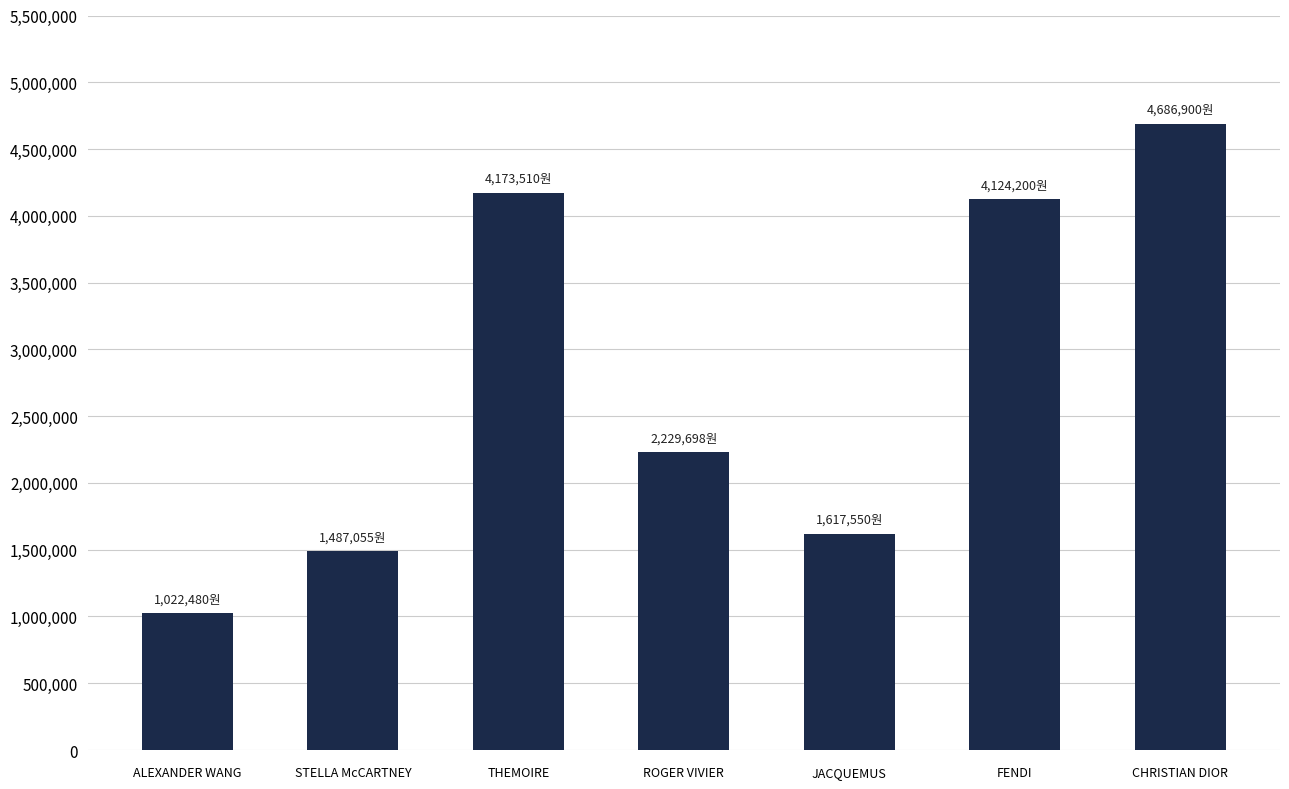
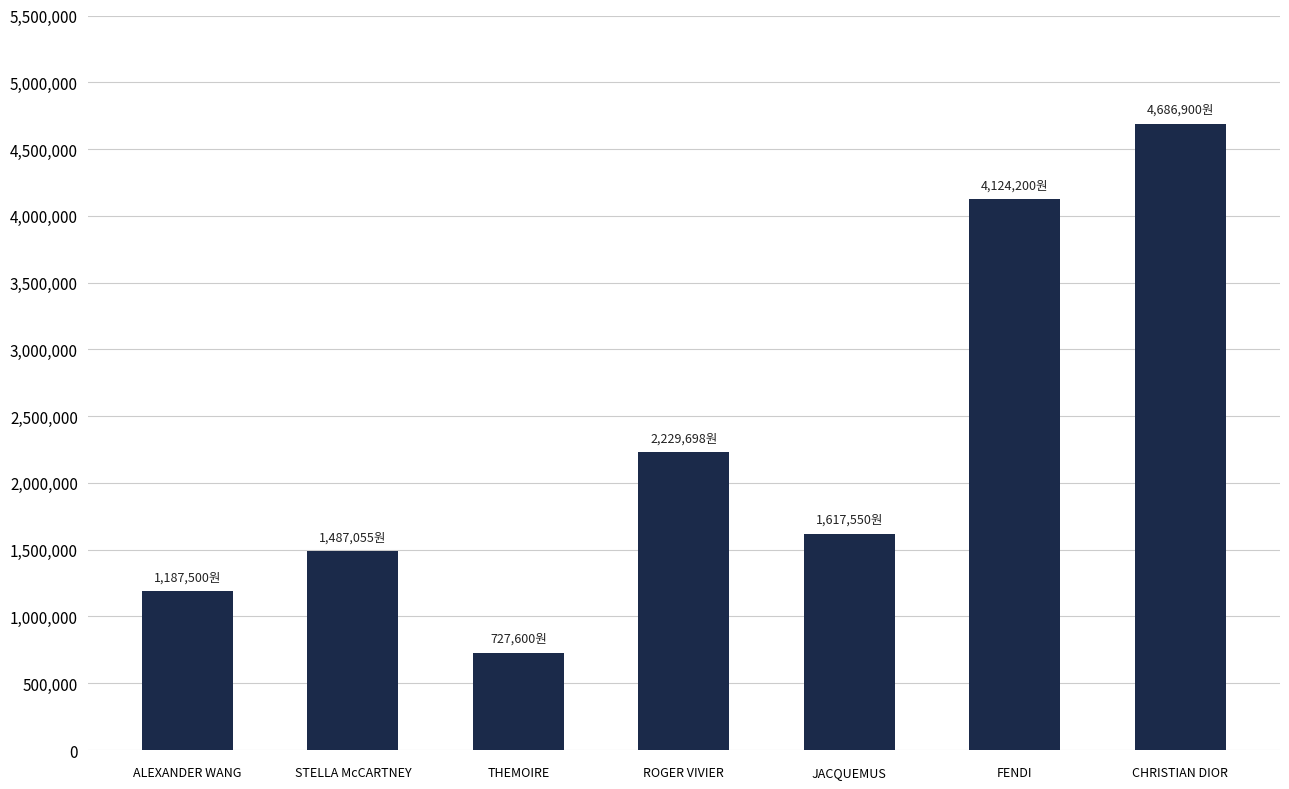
ALEXANDER WANG: 1,022,480원 -> 1,187,500원
THEMOIRE: 4,173,510원 -> 727,600원
